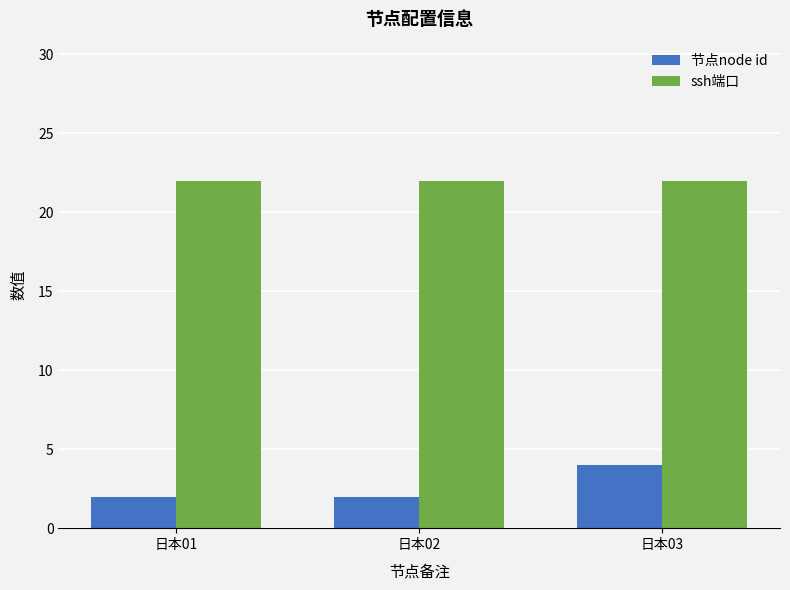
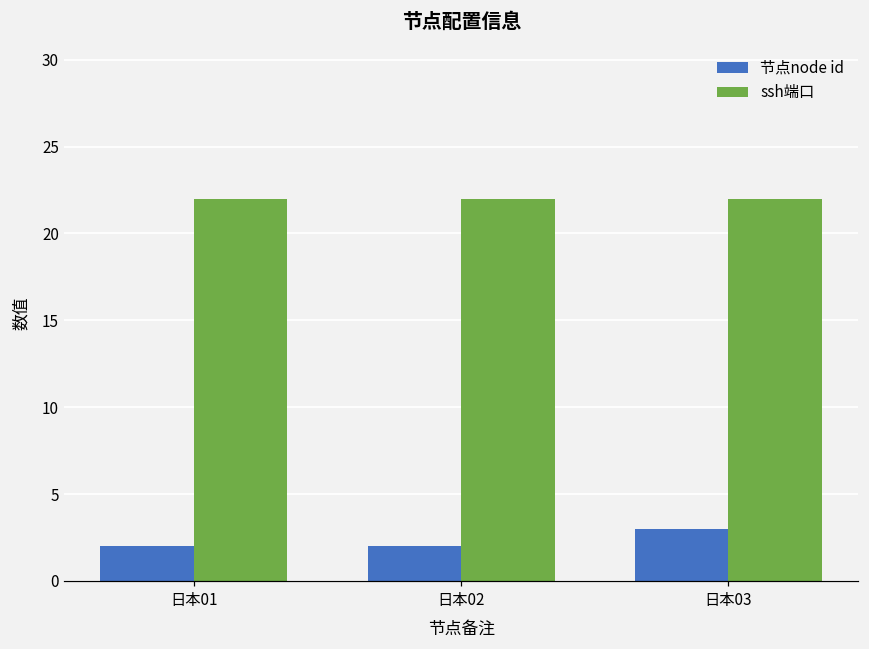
节点node id, 日本03: 4 -> 3
